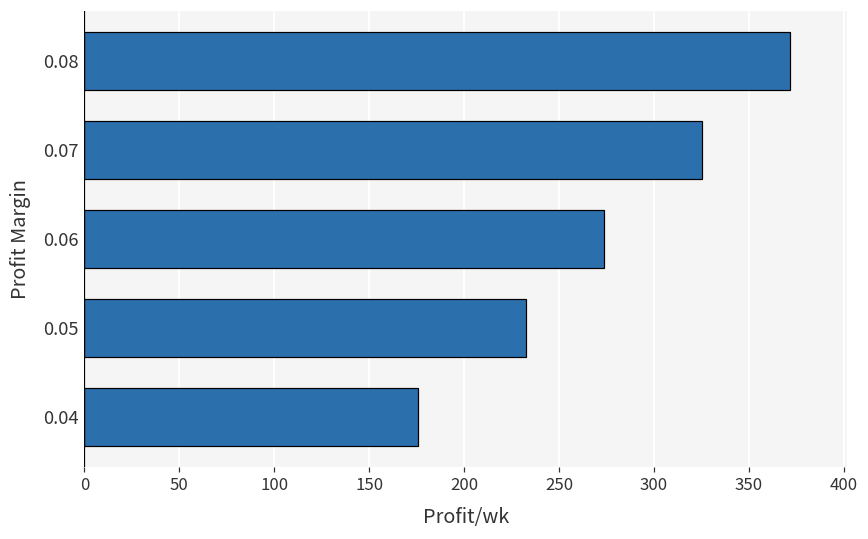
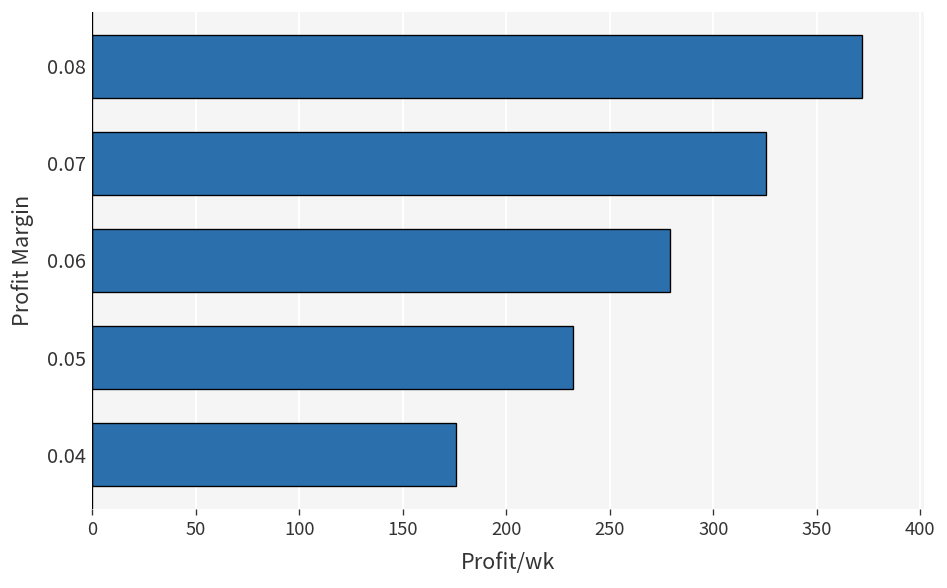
0.06: 274 -> 279
